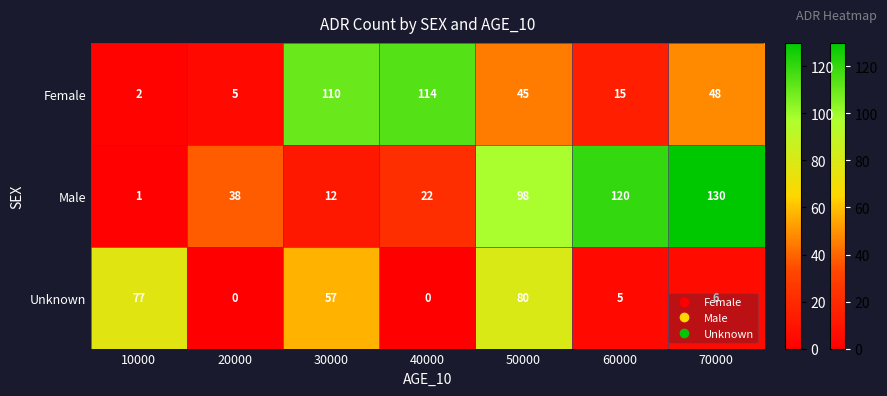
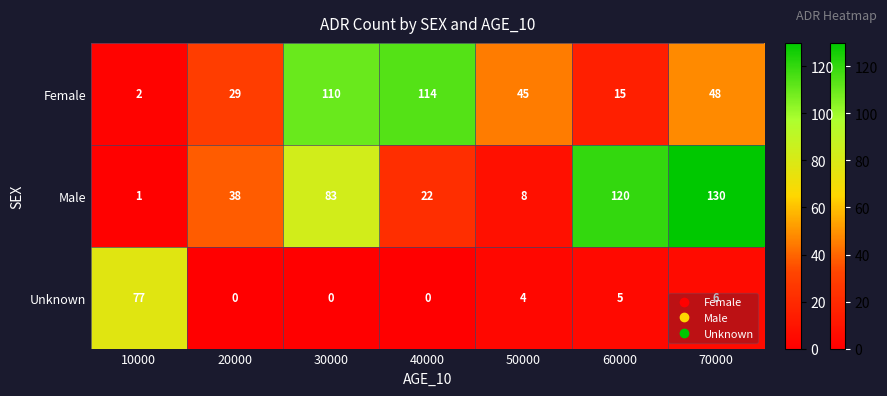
Female, 20000: 5 -> 29
Male, 30000: 12 -> 83
Male, 50000: 98 -> 8
Unknown, 30000: 57 -> 0
Unknown, 50000: 80 -> 4
